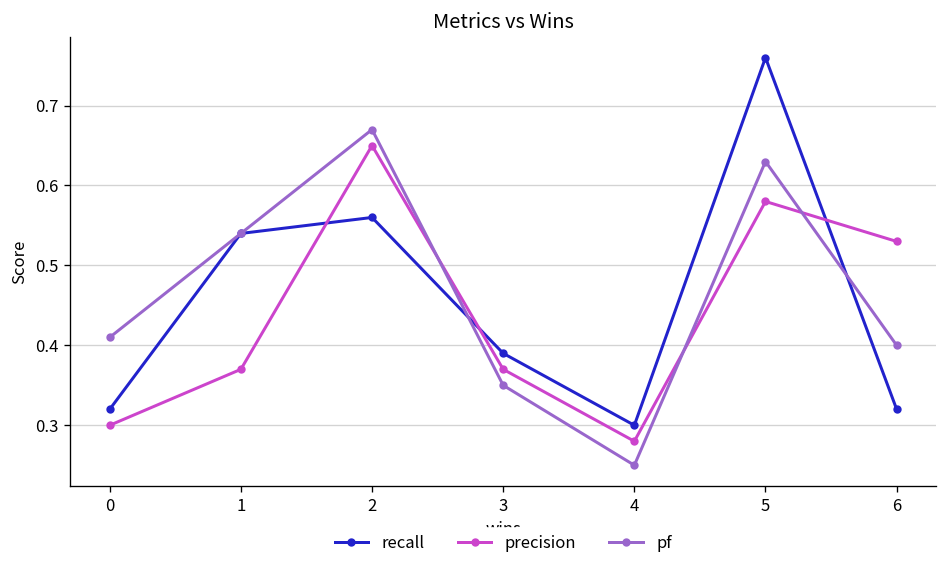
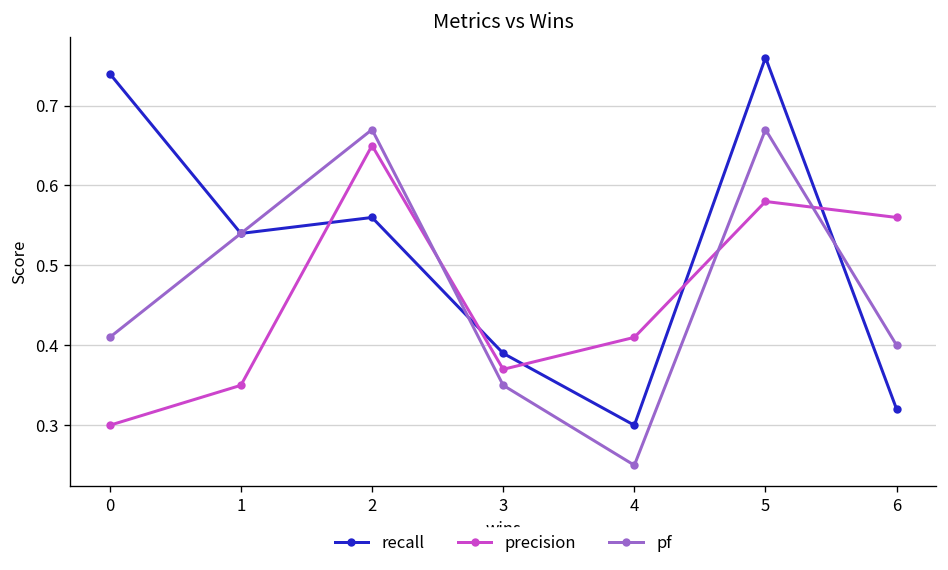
recall, 0: 0.32 -> 0.74
precision, 1: 0.37 -> 0.35
precision, 4: 0.28 -> 0.41
pf, 5: 0.63 -> 0.67
precision, 6: 0.53 -> 0.56
